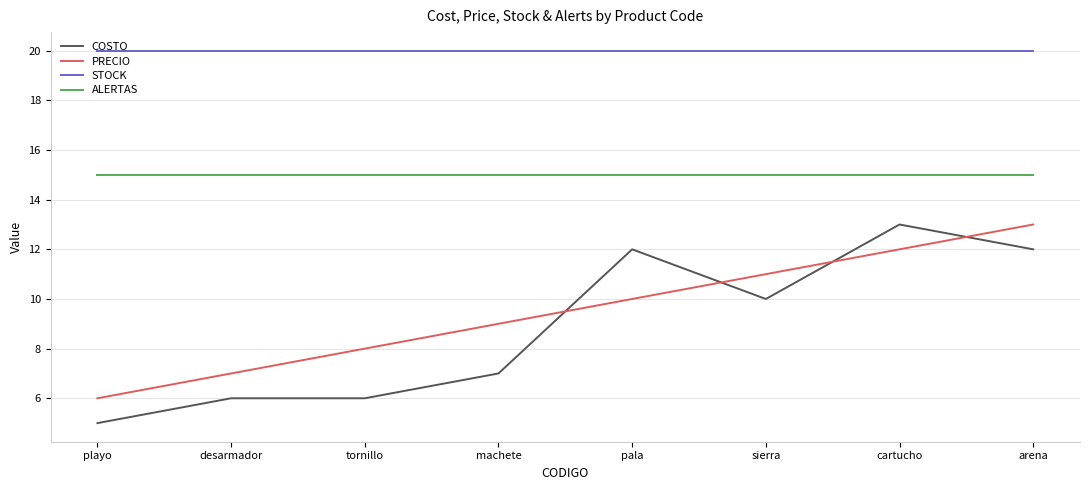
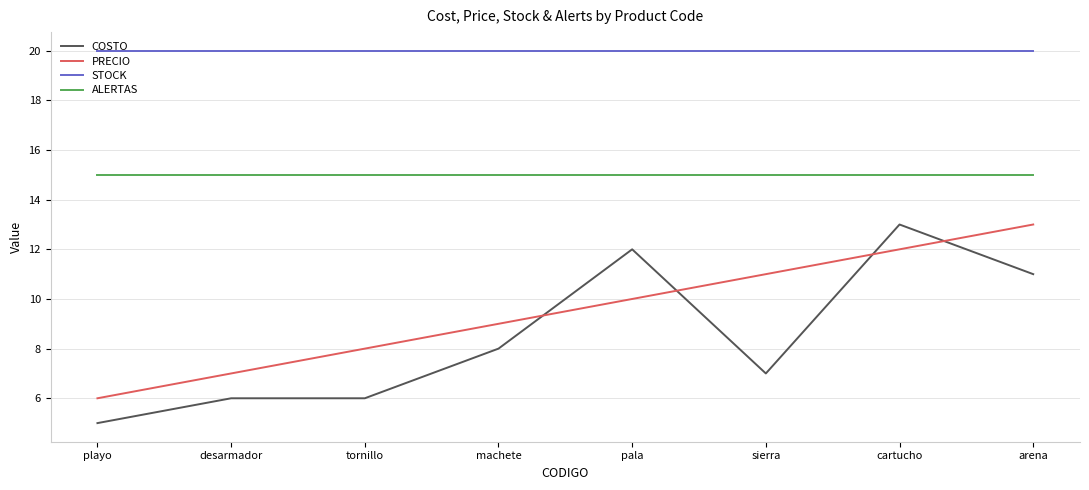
COSTO, machete: 7 -> 8
COSTO, sierra: 10 -> 7
COSTO, arena: 12 -> 11
